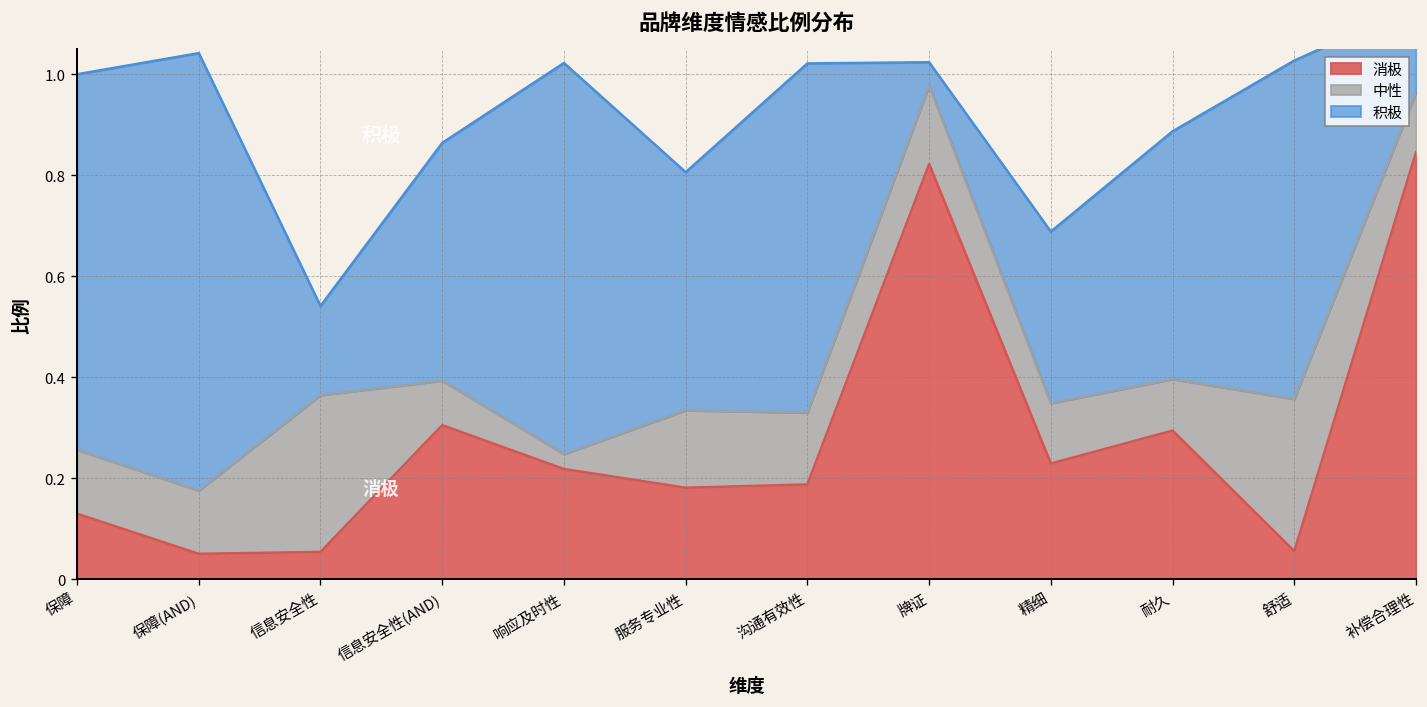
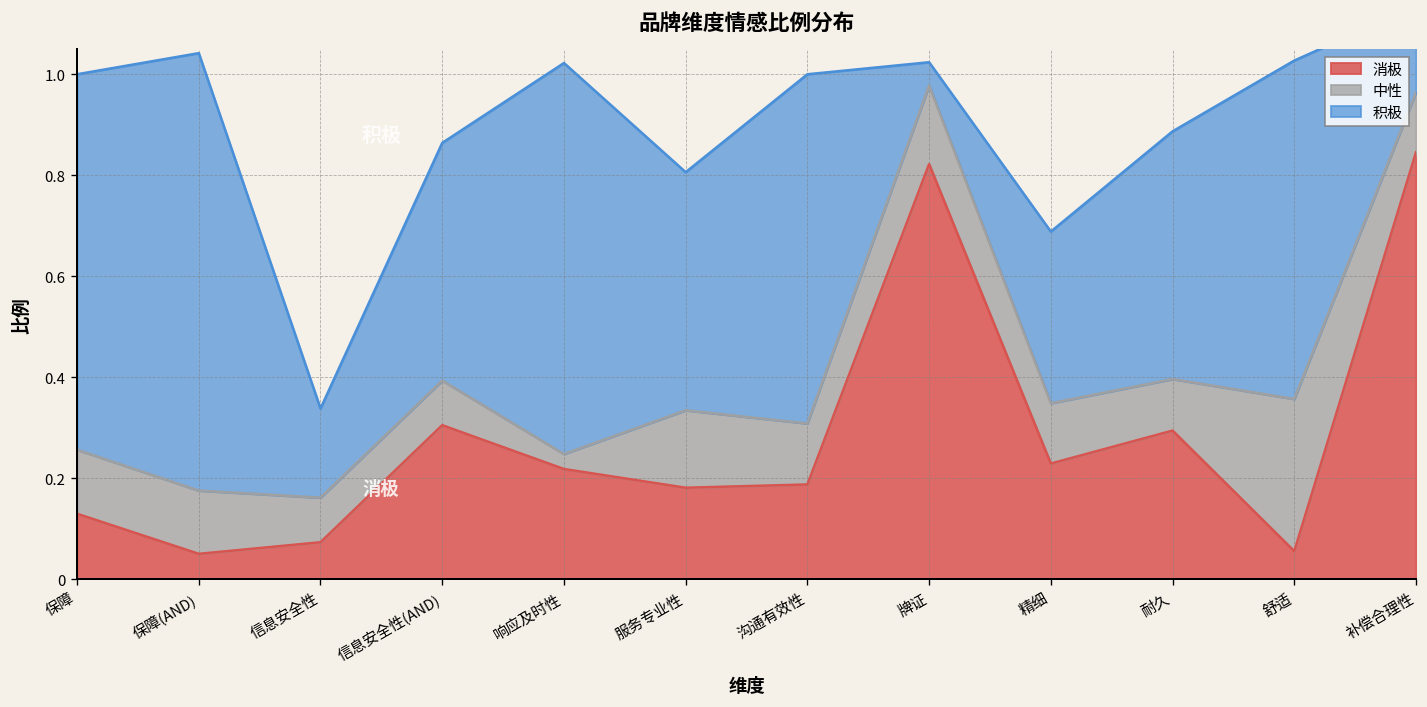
消极, 信息安全性: 0.05 -> 0.07
中性, 信息安全性: 0.31 -> 0.09
中性, 沟通有效性: 0.14 -> 0.12
